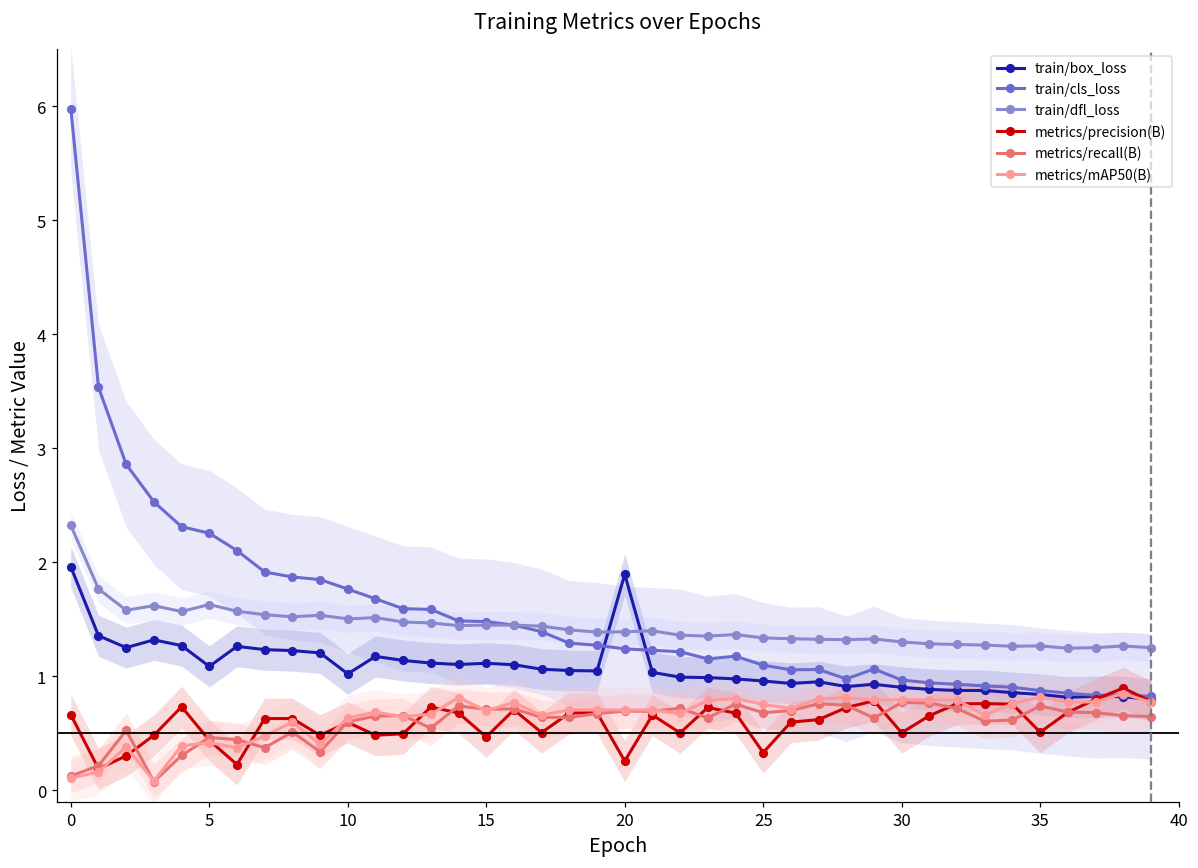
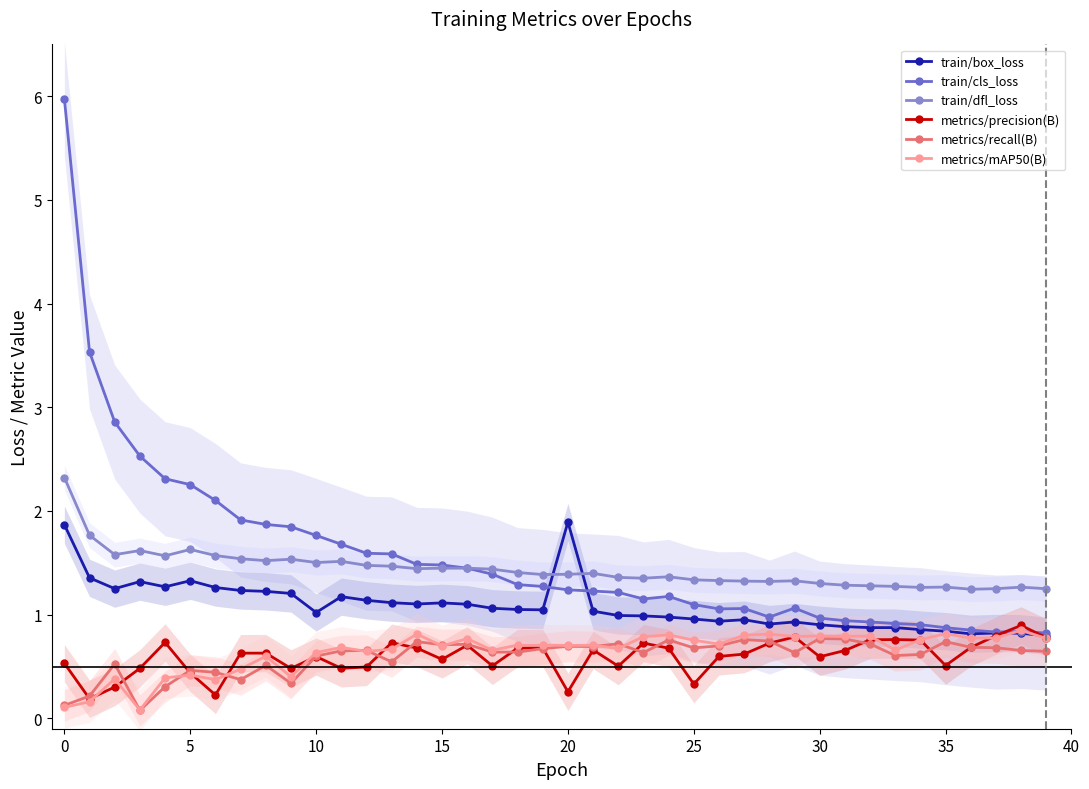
train/box_loss, 0: 1.96 -> 1.87
metrics/precision(B), 0: 0.66 -> 0.53
train/box_loss, 5: 1.09 -> 1.33
metrics/precision(B), 15: 0.47 -> 0.57
metrics/precision(B), 30: 0.50 -> 0.59
